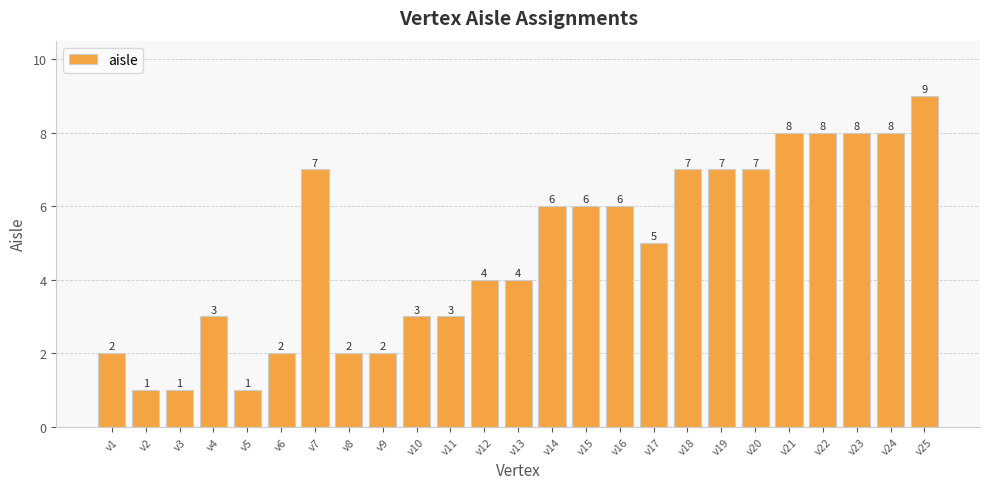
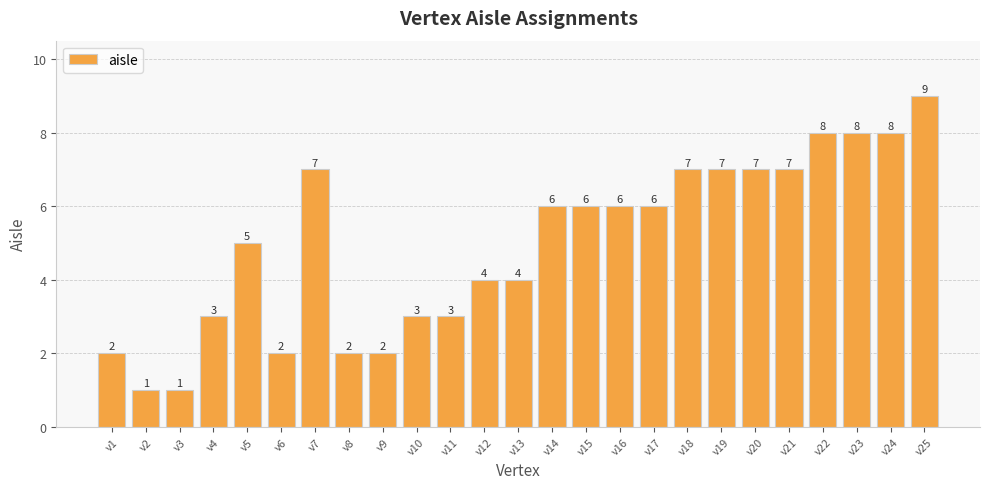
v5: 1 -> 5
v17: 5 -> 6
v21: 8 -> 7
